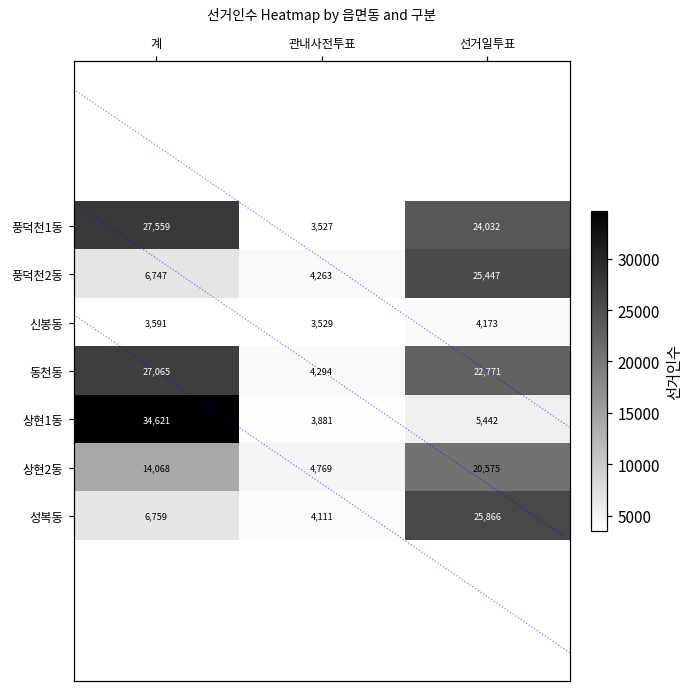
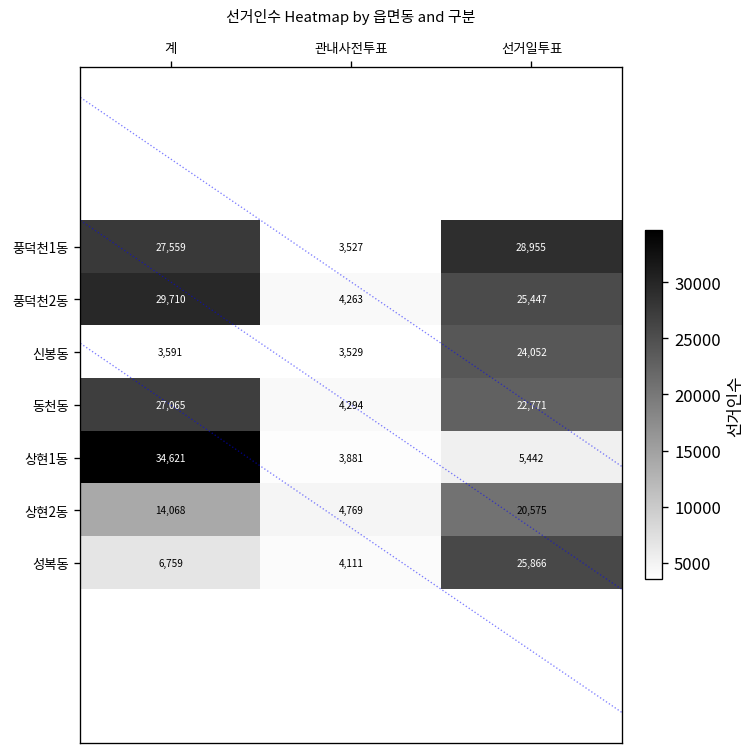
풍덕천1동, 선거일투표: 24,032 -> 28,955
풍덕천2동, 계: 6,747 -> 29,710
신봉동, 선거일투표: 4,173 -> 24,052
